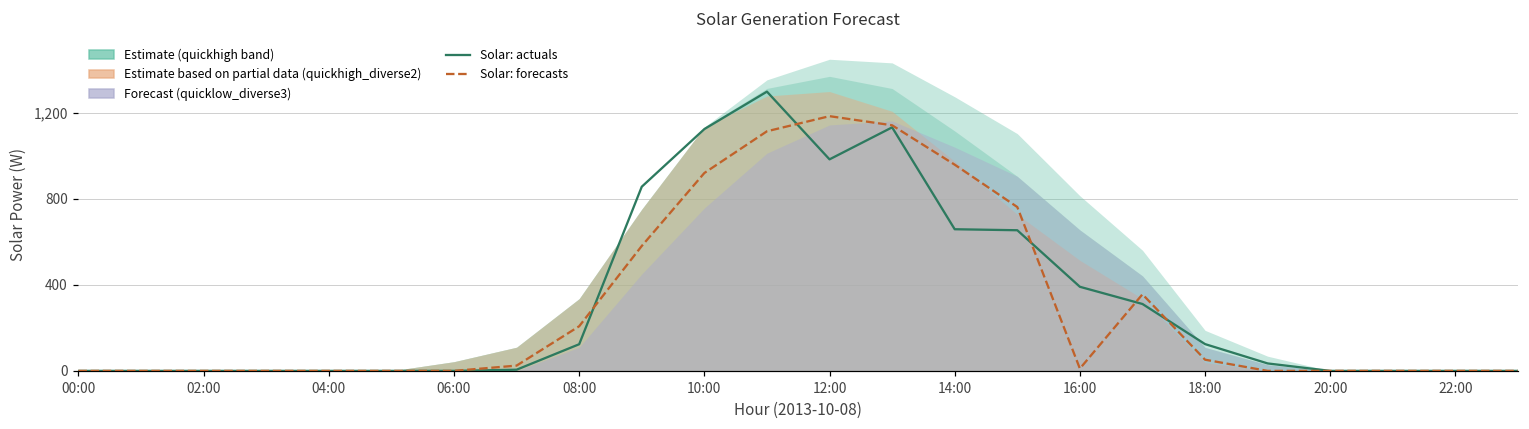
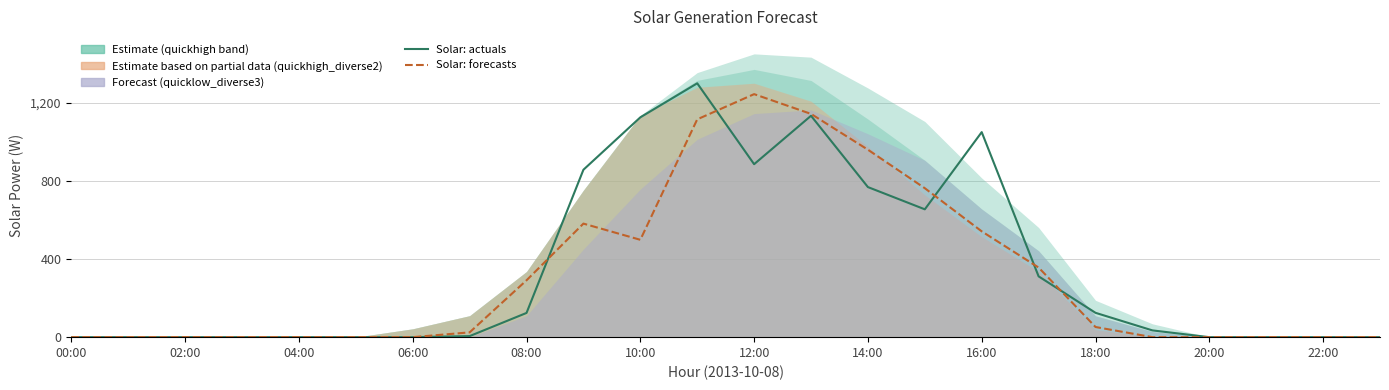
Solar: forecasts, 08:00: 210 -> 290
Solar: forecasts, 10:00: 920 -> 500
Solar: actuals, 12:00: 980 -> 880
Solar: forecasts, 12:00: 1,180 -> 1,240
Solar: actuals, 14:00: 660 -> 770
Solar: actuals, 16:00: 390 -> 1,050
Solar: forecasts, 16:00: 10 -> 540
